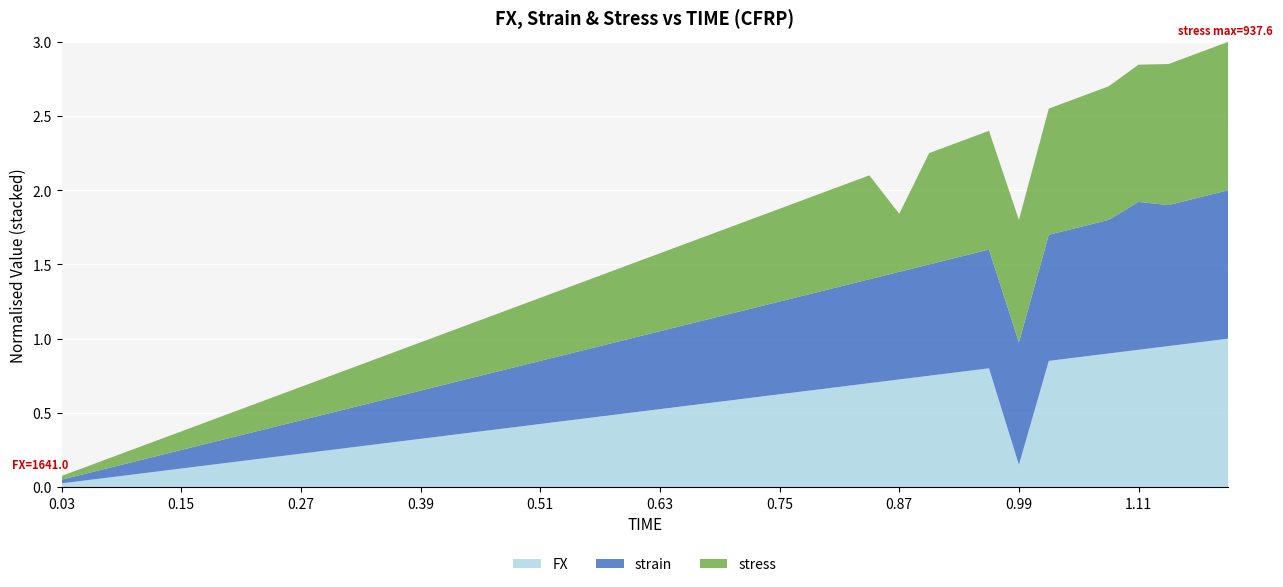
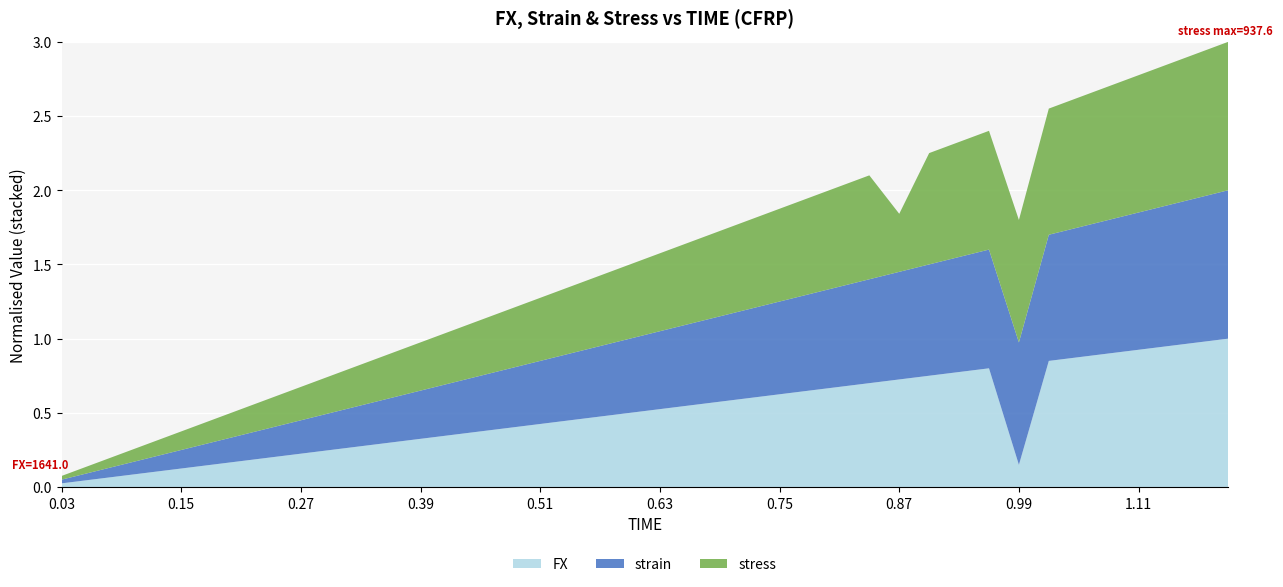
strain, 1.11: 1.00 -> 0.93
